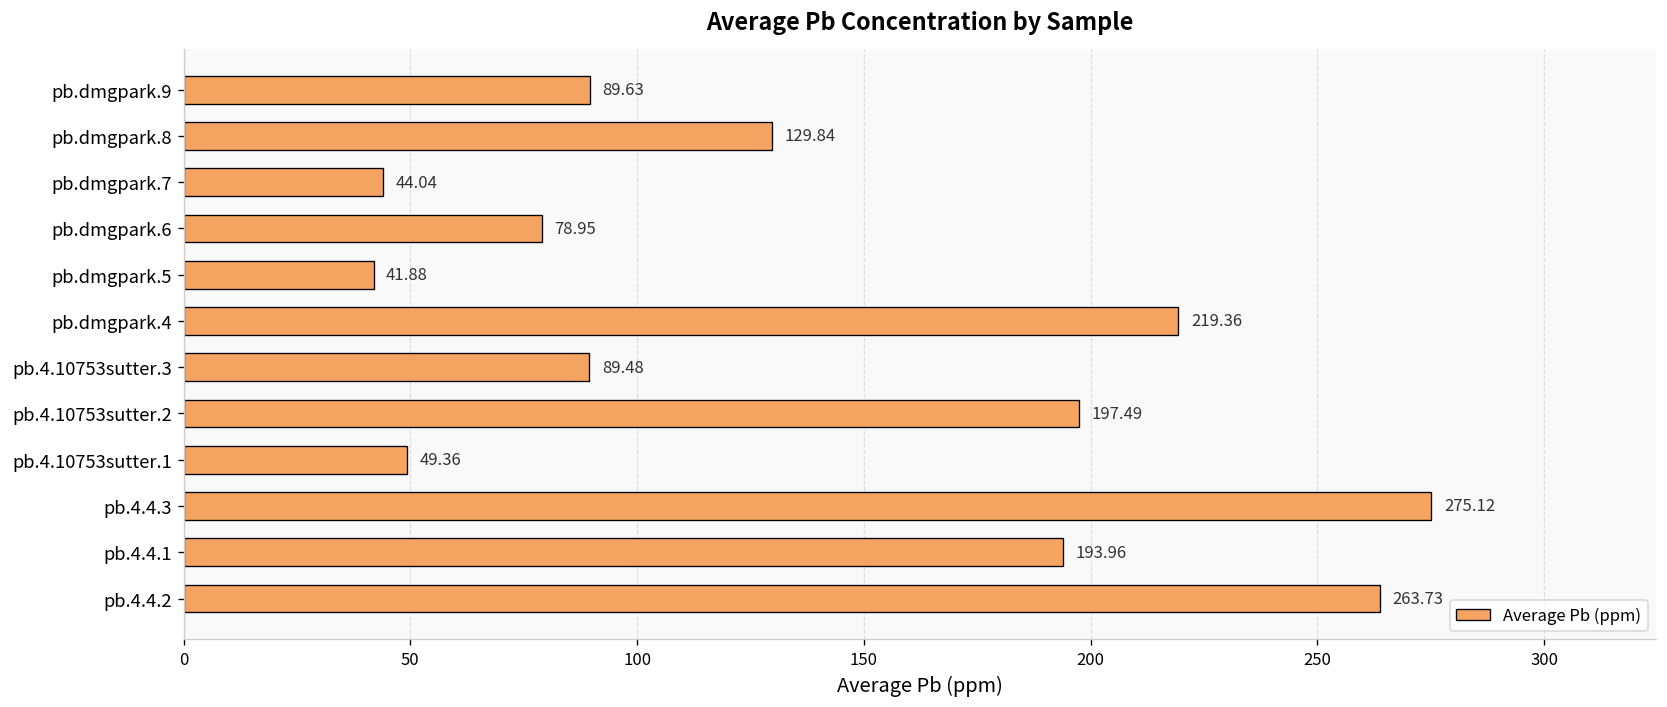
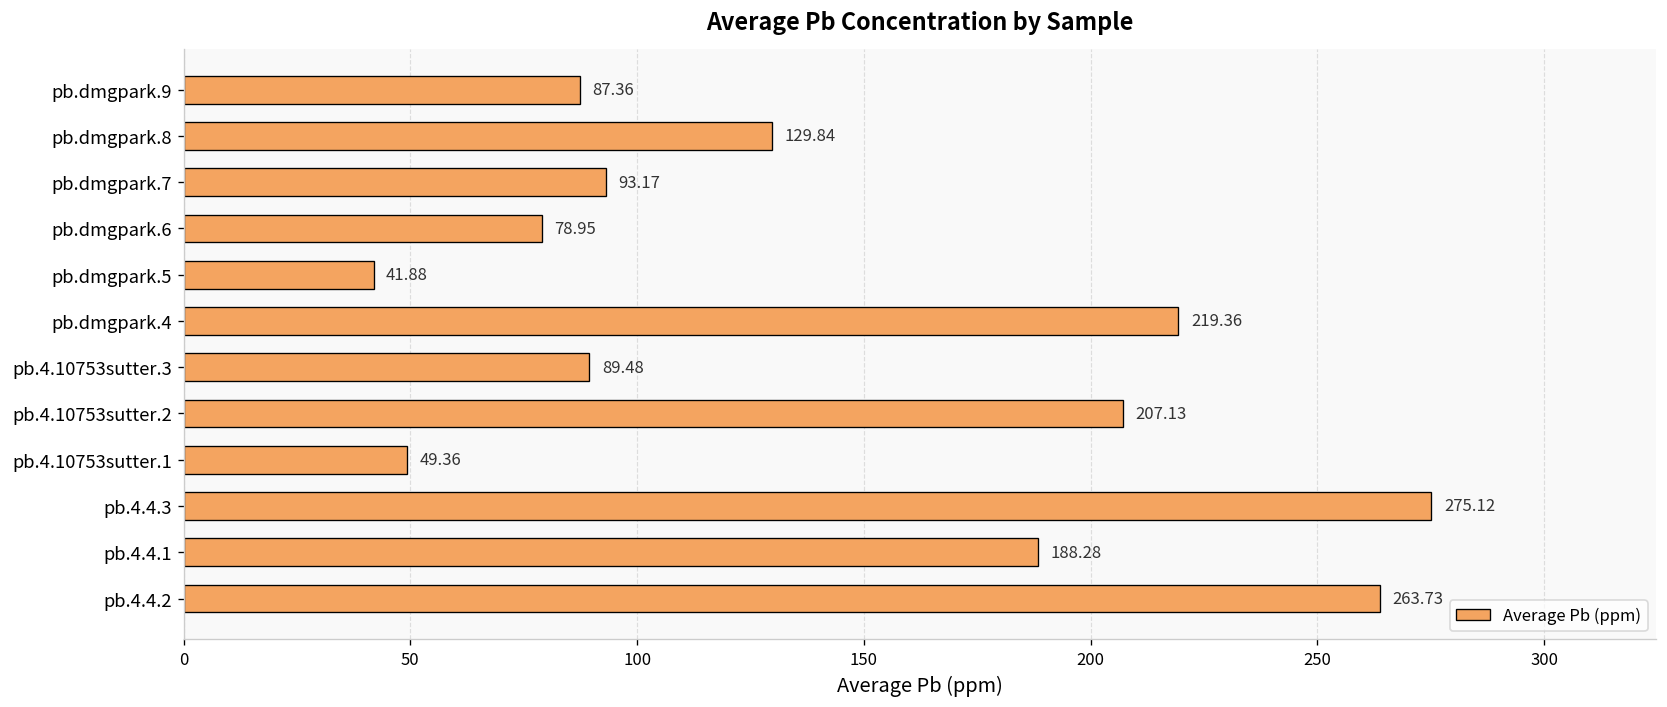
pb.dmgpark.9: 89.63 -> 87.36
pb.dmgpark.7: 44.04 -> 93.17
pb.4.10753sutter.2: 197.49 -> 207.13
pb.4.4.1: 193.96 -> 188.28
